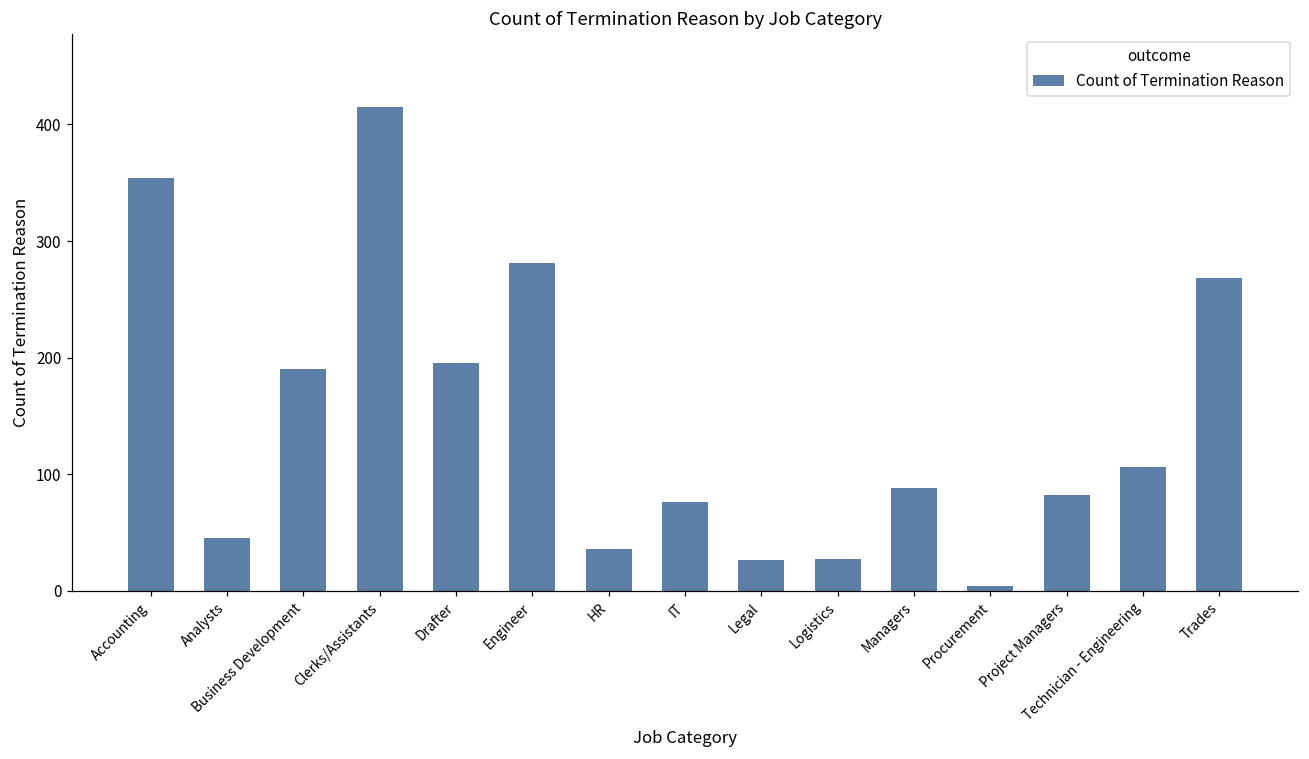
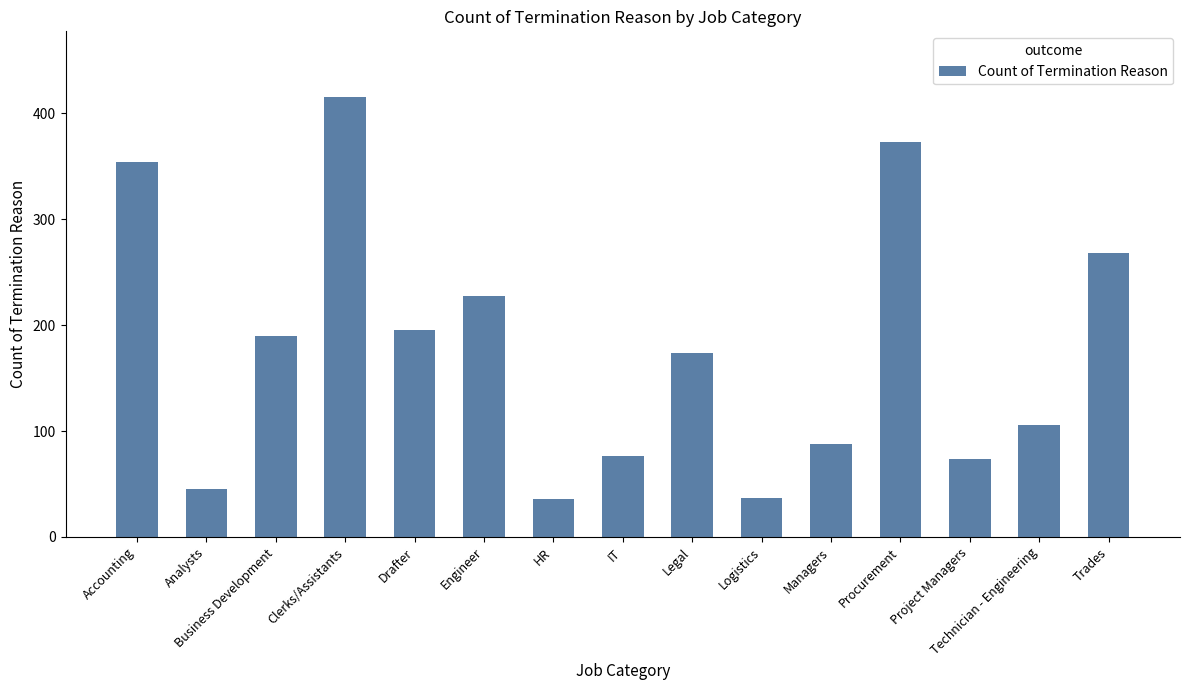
Engineer: 281 -> 227
Legal: 26 -> 174
Logistics: 27 -> 37
Procurement: 4 -> 373
Project Managers: 82 -> 74
